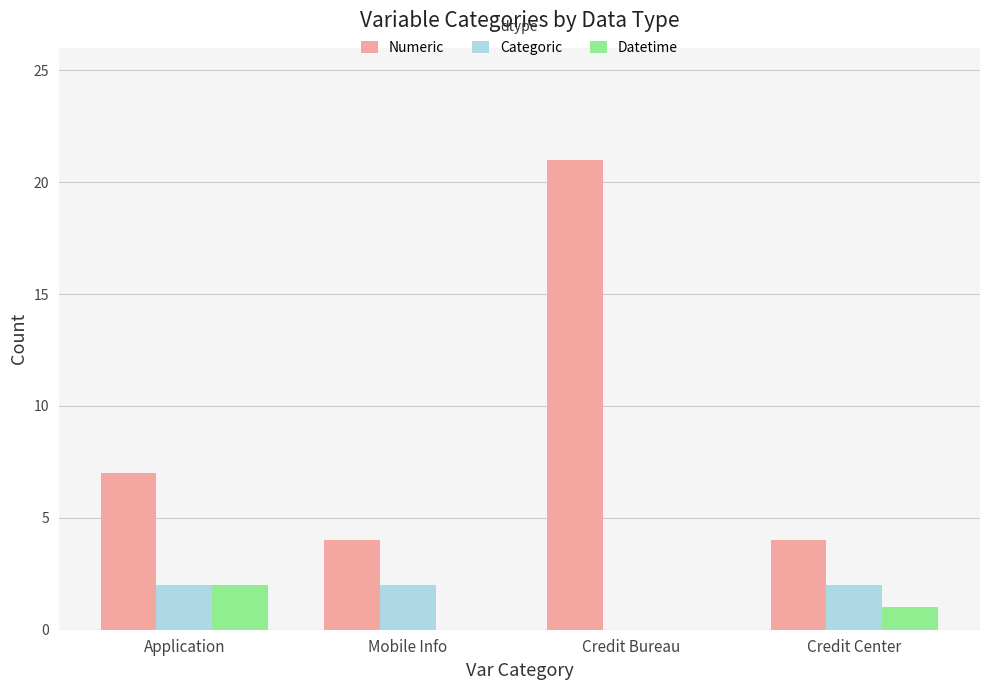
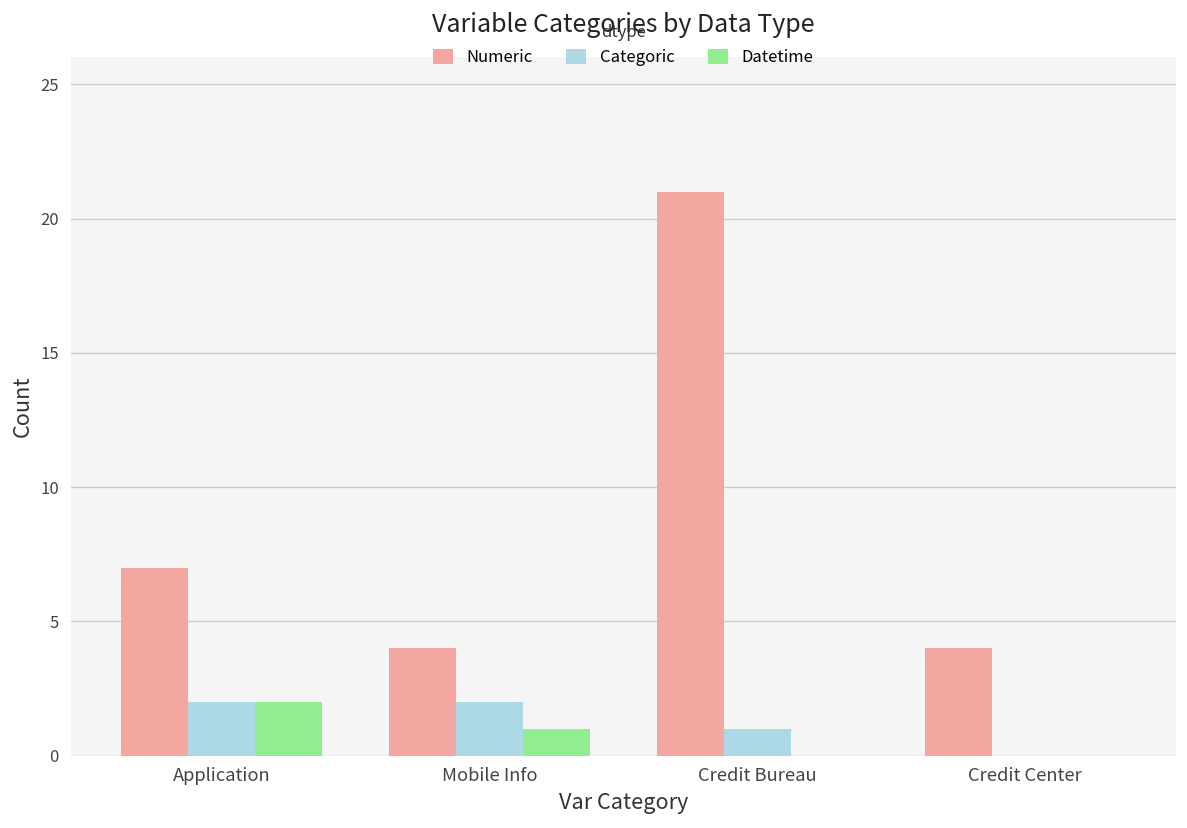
Datetime, Mobile Info: 0 -> 1
Categoric, Credit Bureau: 0 -> 1
Categoric, Credit Center: 2 -> 0
Datetime, Credit Center: 1 -> 0
